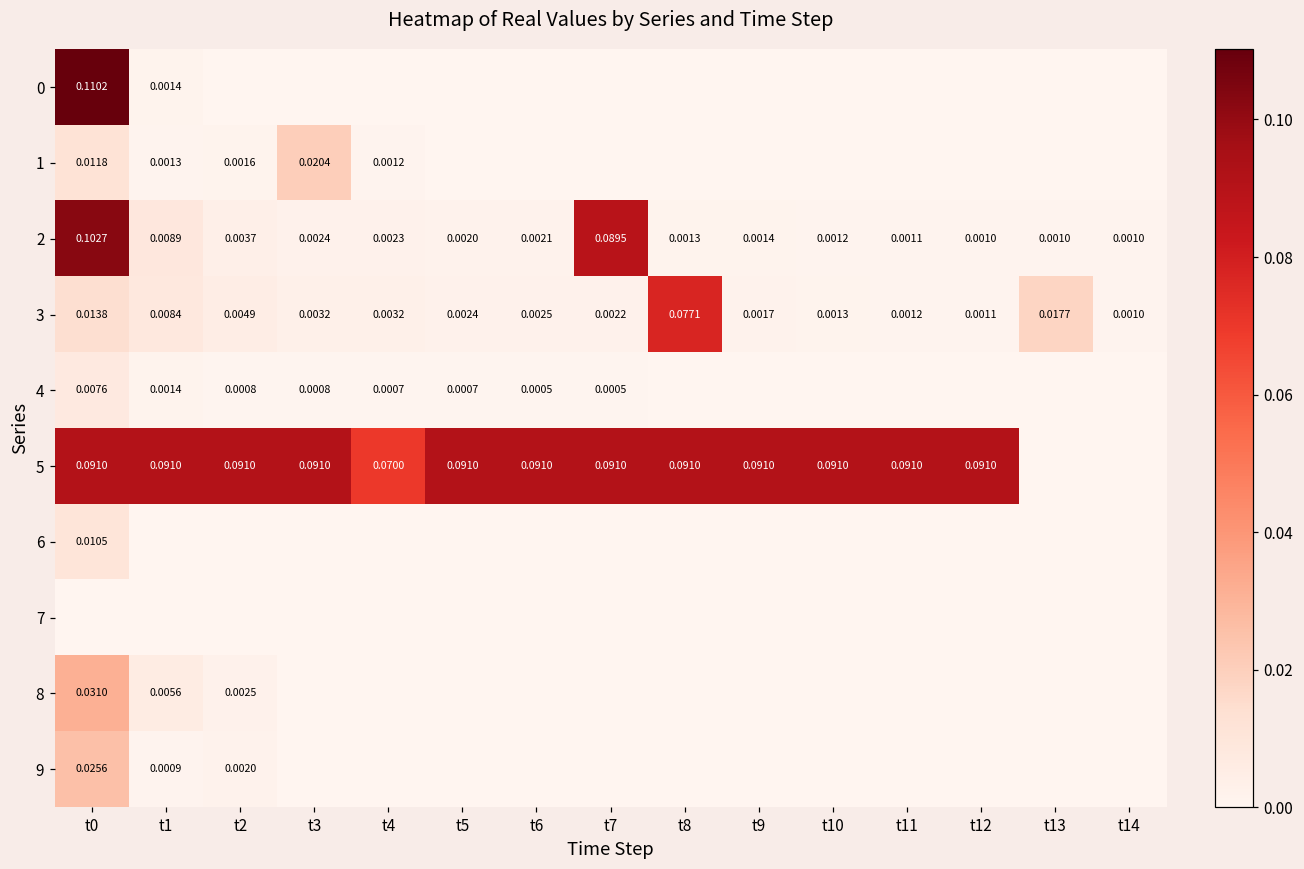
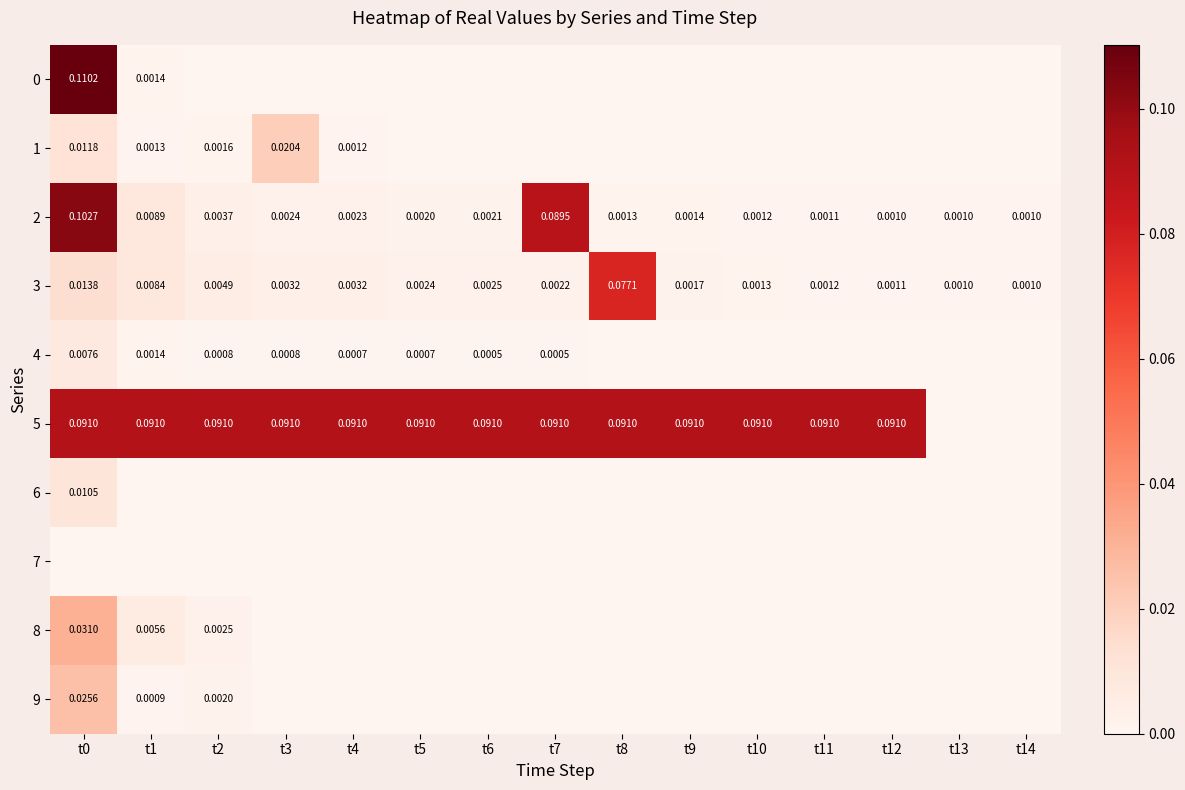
3, t13: 0.0177 -> 0.0010
5, t4: 0.0700 -> 0.0910
